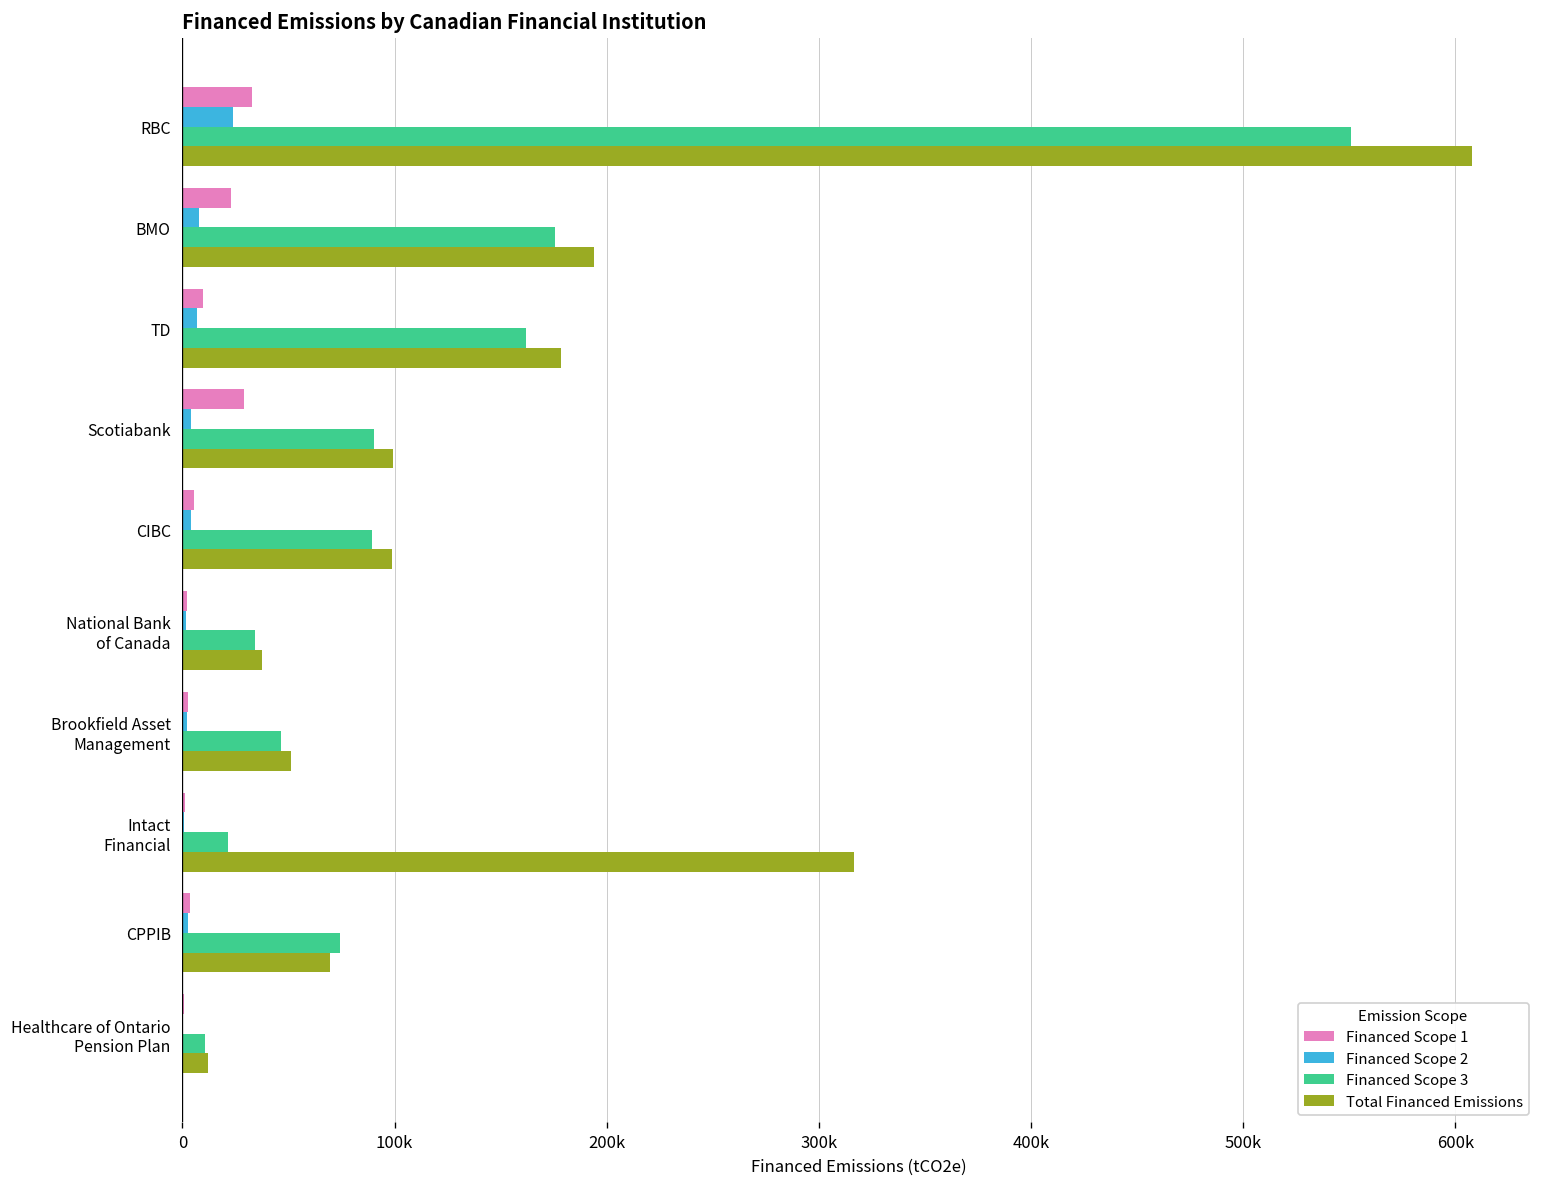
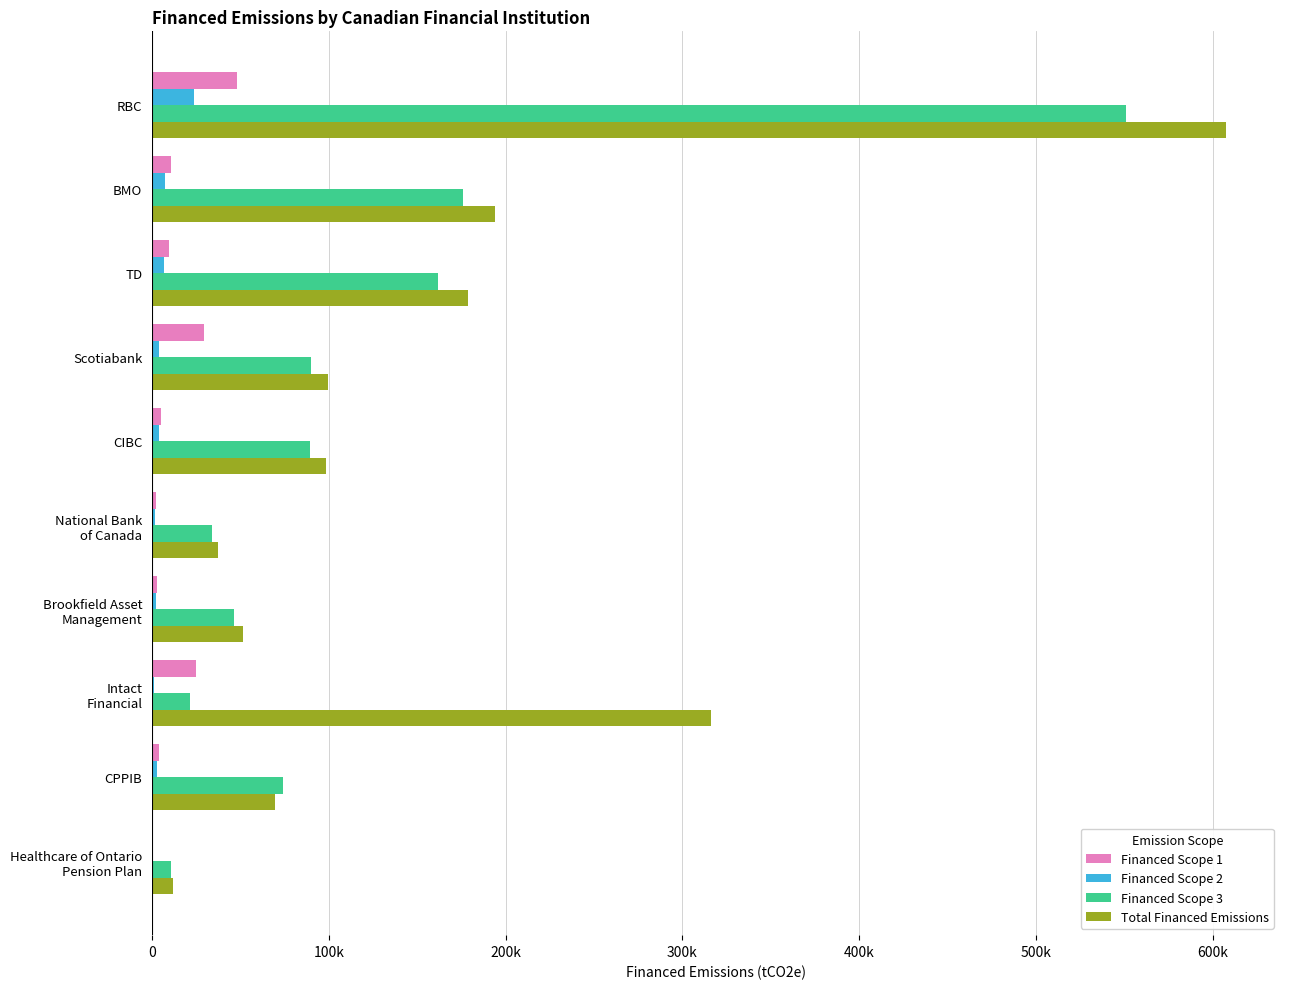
Financed Scope 1, RBC: 33000 -> 48000
Financed Scope 1, BMO: 23000 -> 11000
Financed Scope 1, Intact Financial: 1000 -> 25000
